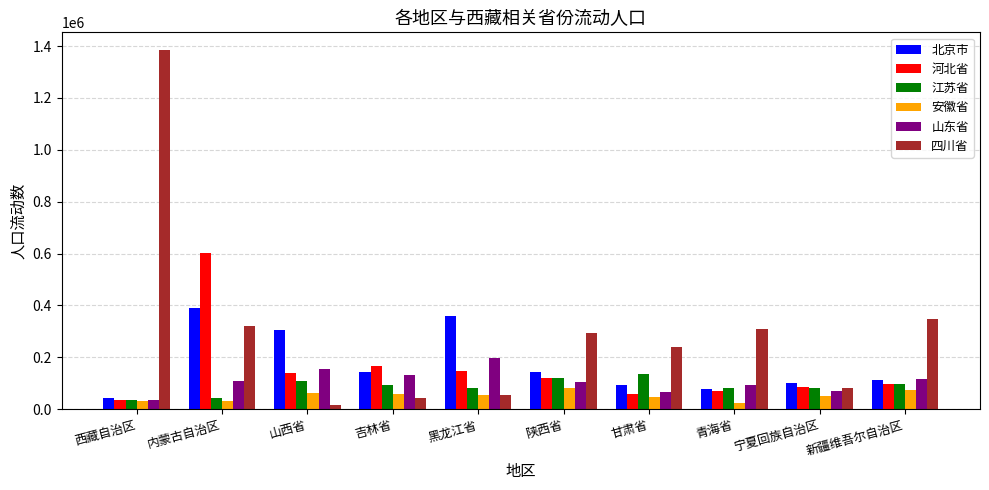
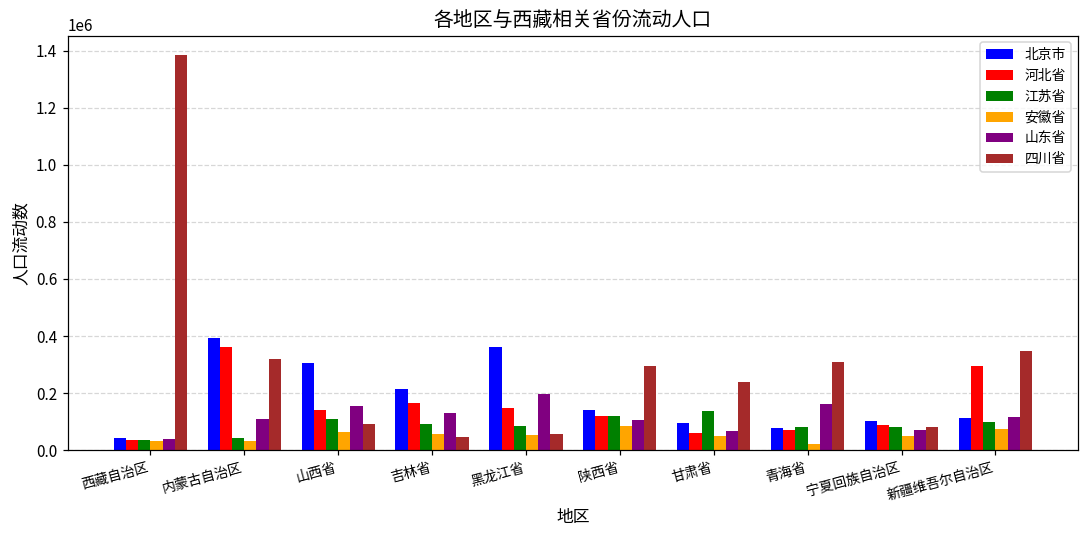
河北省, 内蒙古自治区: 600000 -> 360000
四川省, 山西省: 20000 -> 90000
北京市, 吉林省: 140000 -> 210000
山东省, 青海省: 90000 -> 160000
河北省, 新疆维吾尔自治区: 100000 -> 290000
